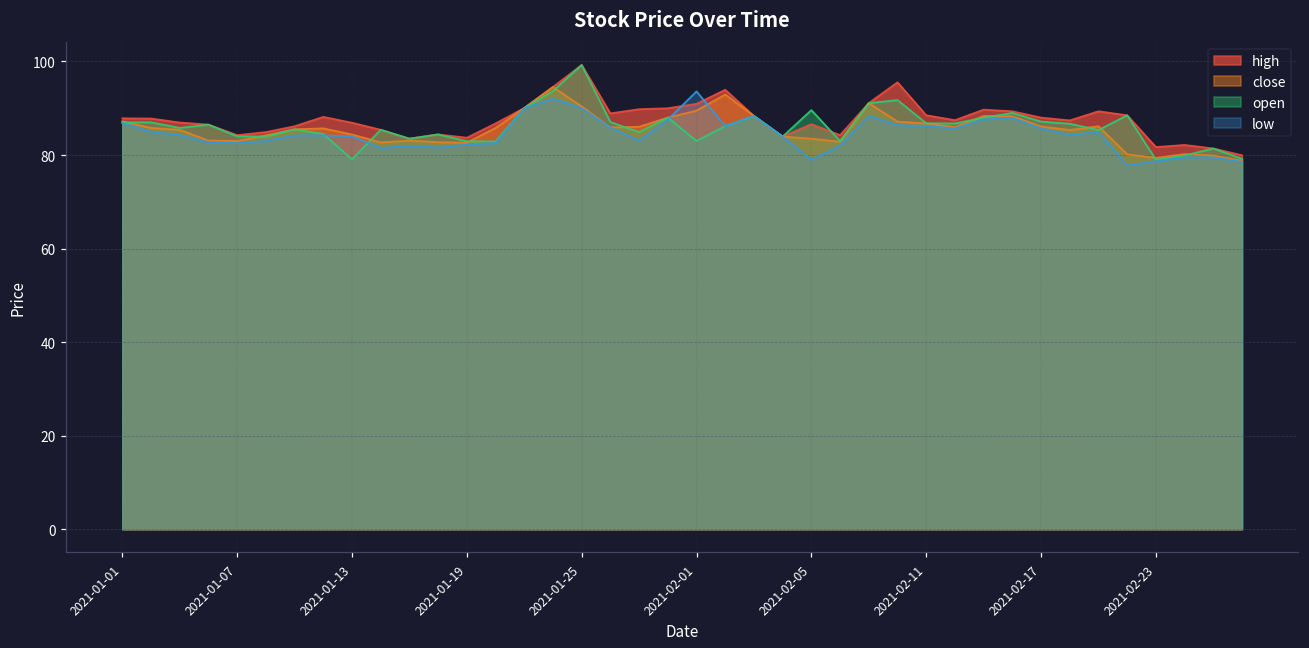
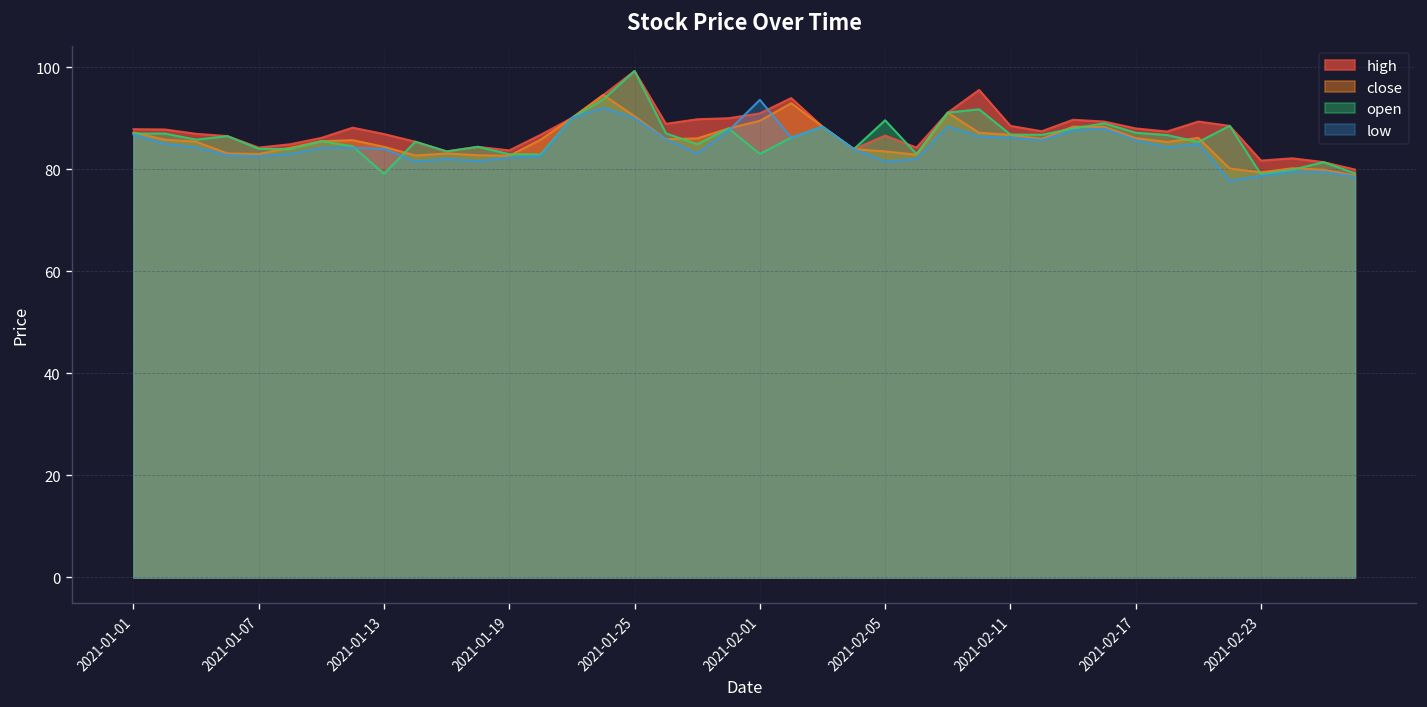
low, 2021-02-05: 79 -> 82
